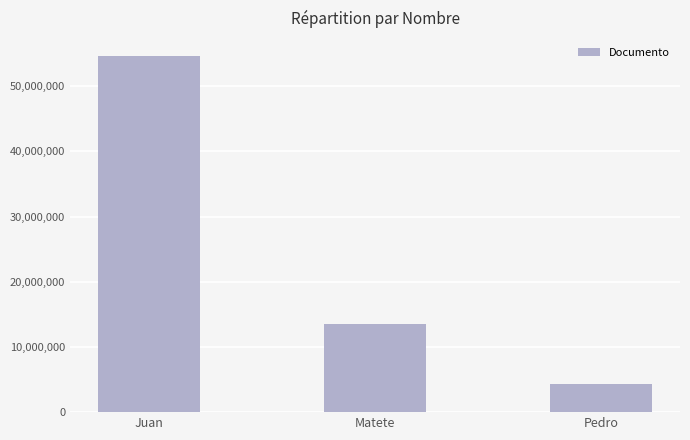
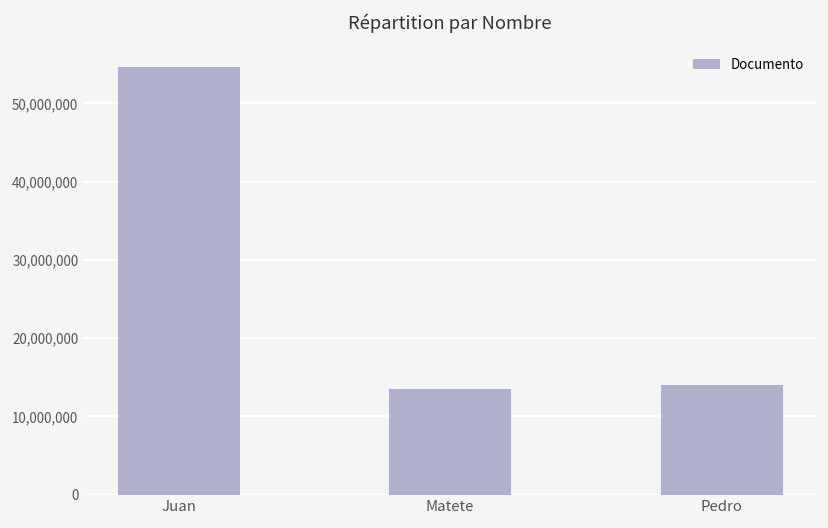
Pedro: 4,000,000 -> 14,000,000
